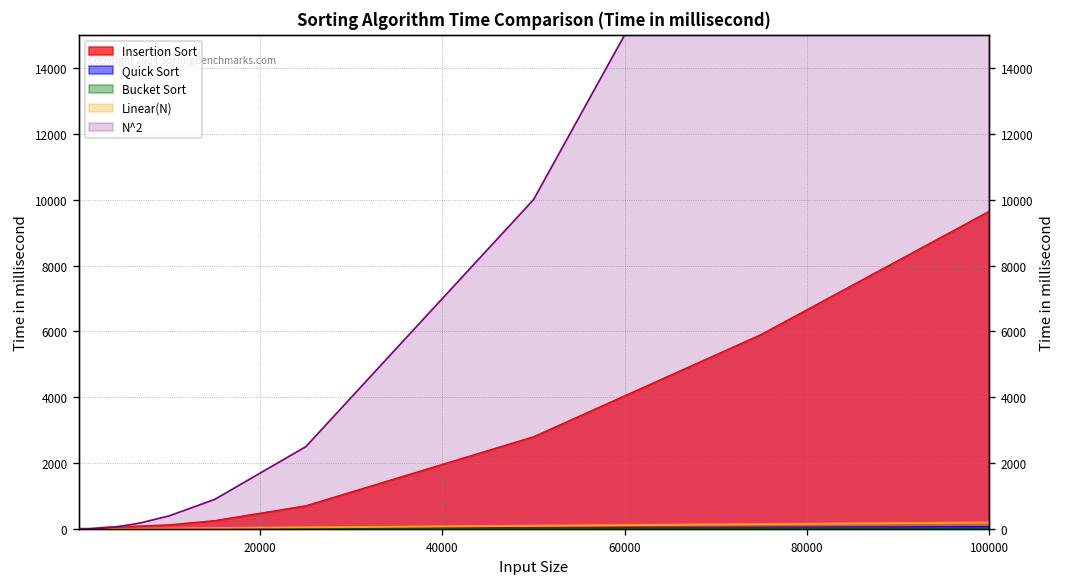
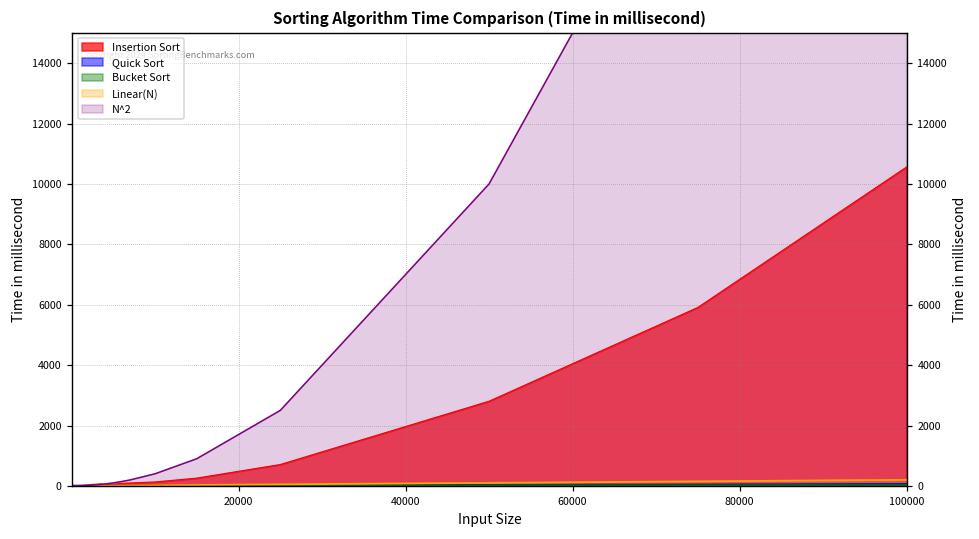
Insertion Sort, 100000: 9600 -> 10600
